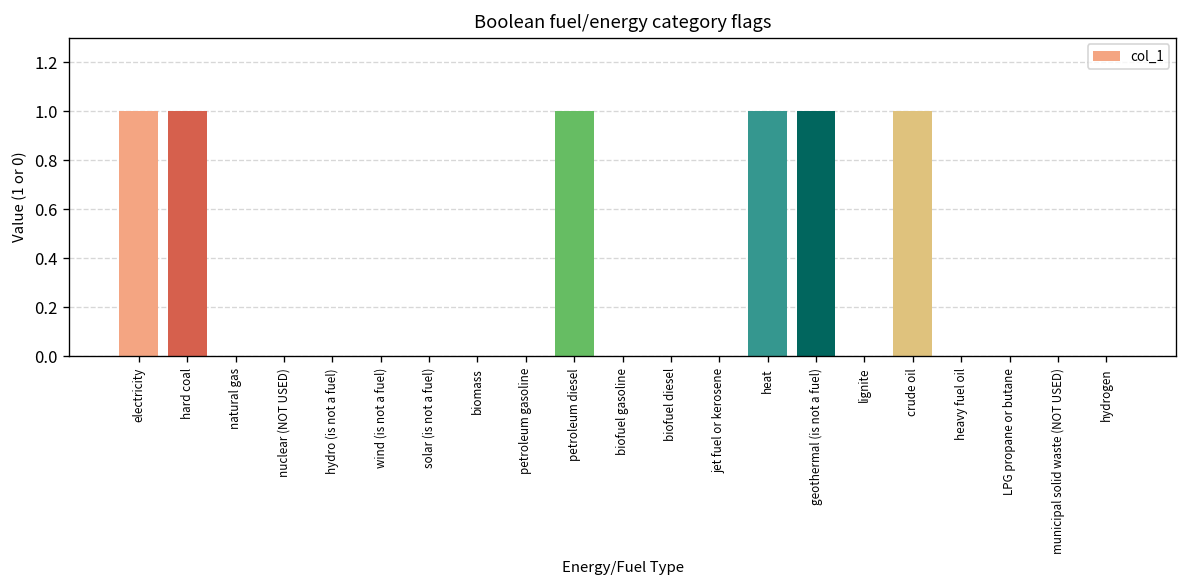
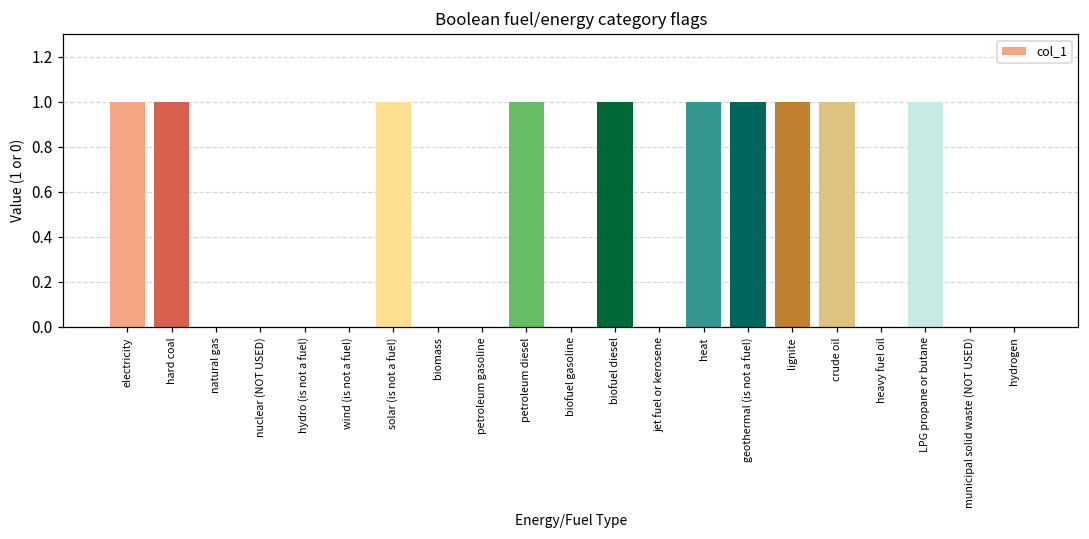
solar (is not a fuel): 0 -> 1
biofuel diesel: 0 -> 1
lignite: 0 -> 1
LPG propane or butane: 0 -> 1
